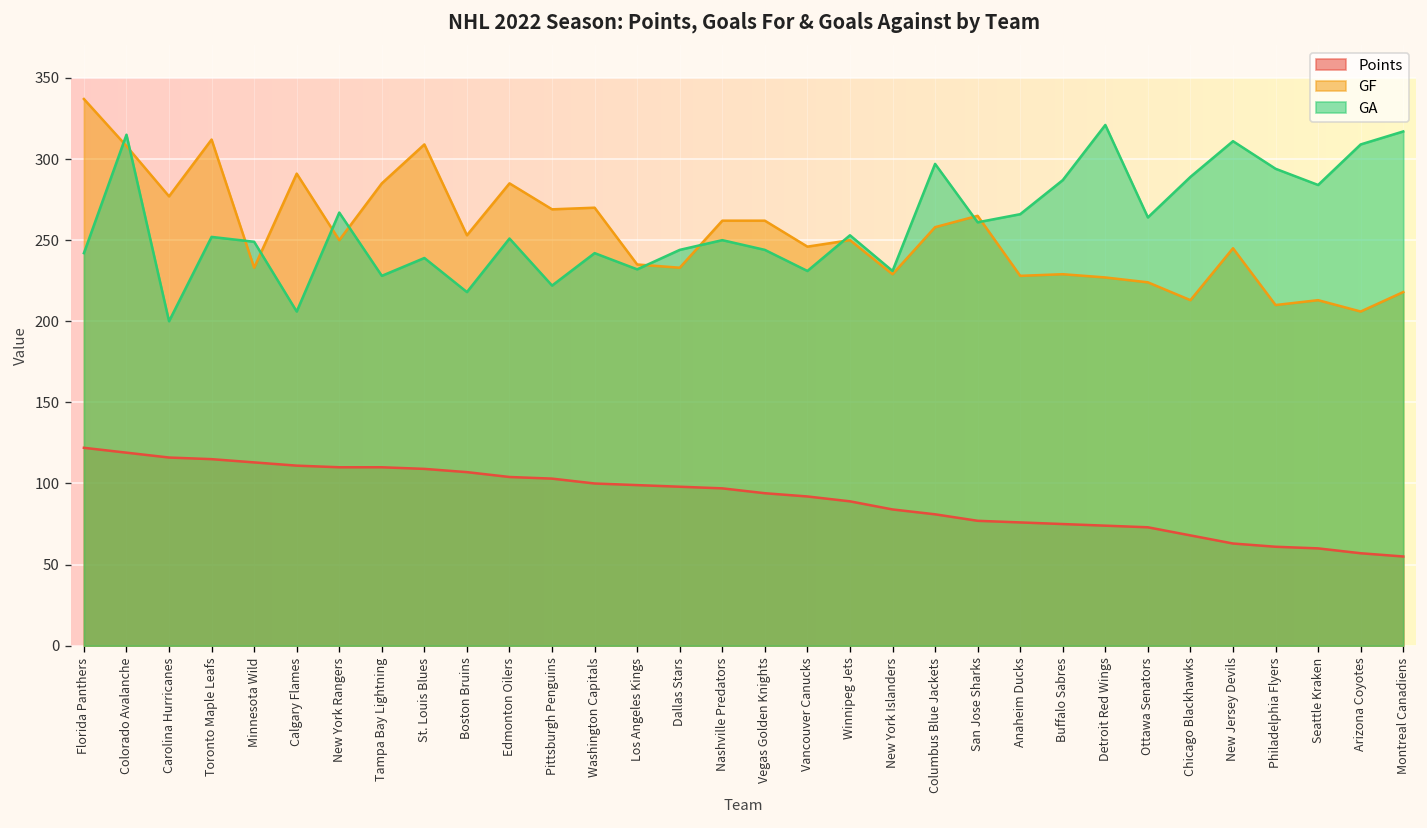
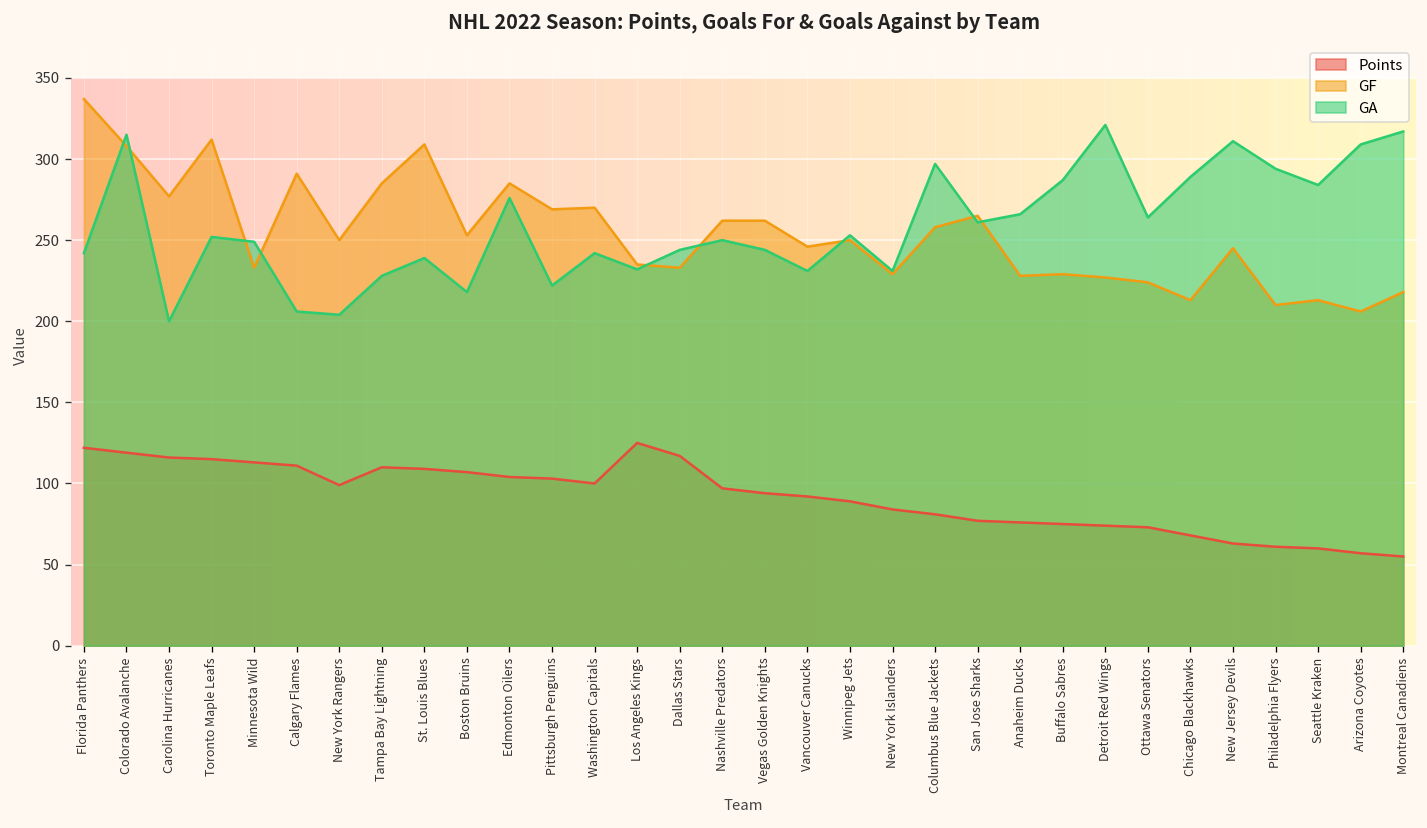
Points, New York Rangers: 110 -> 99
GA, New York Rangers: 267 -> 204
GA, Edmonton Oilers: 251 -> 276
Points, Los Angeles Kings: 99 -> 125
Points, Dallas Stars: 98 -> 117
